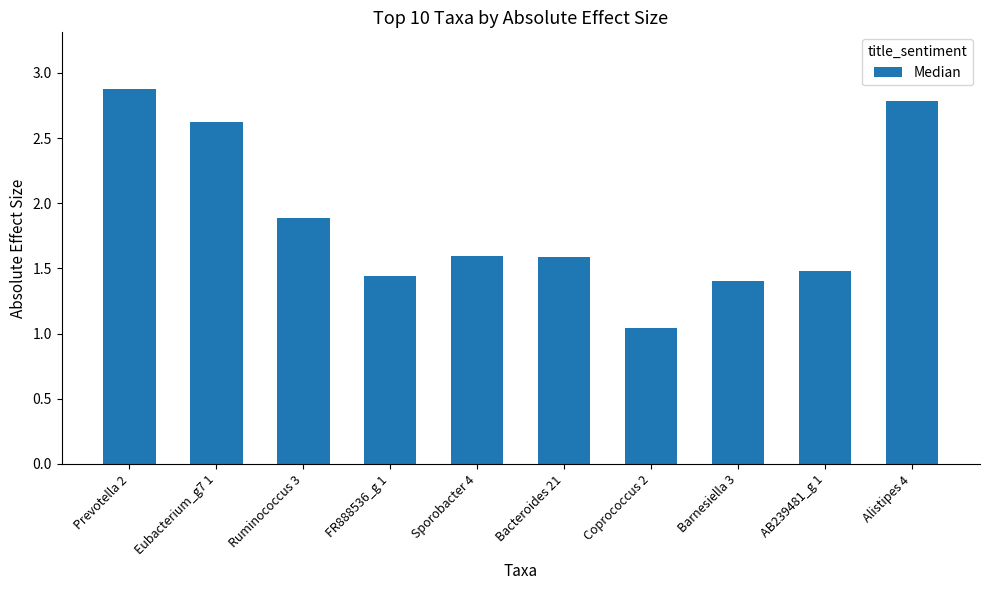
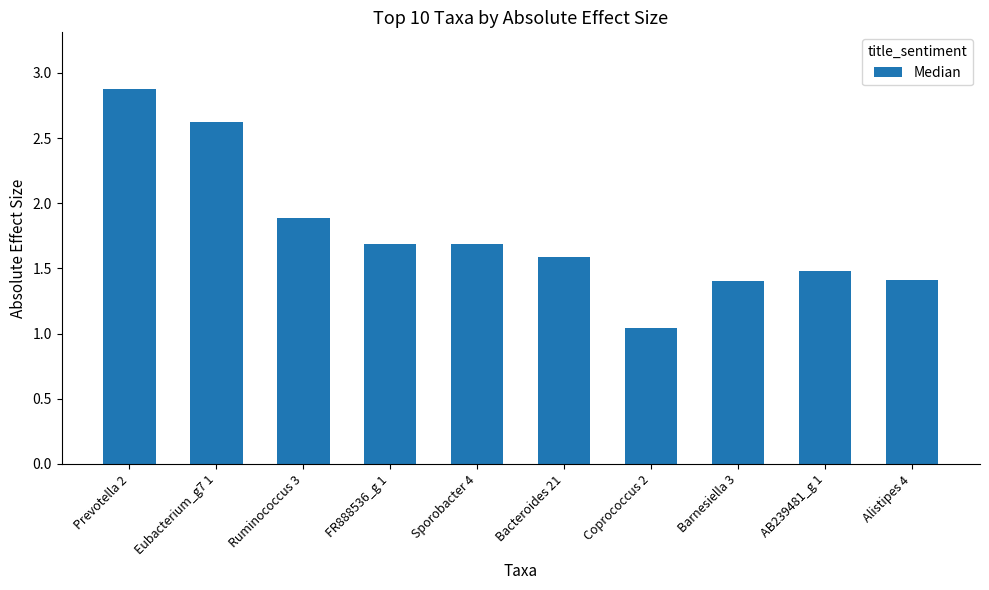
FR888536_g 1: 1.44 -> 1.69
Sporobacter 4: 1.60 -> 1.69
Alistipes 4: 2.78 -> 1.41
